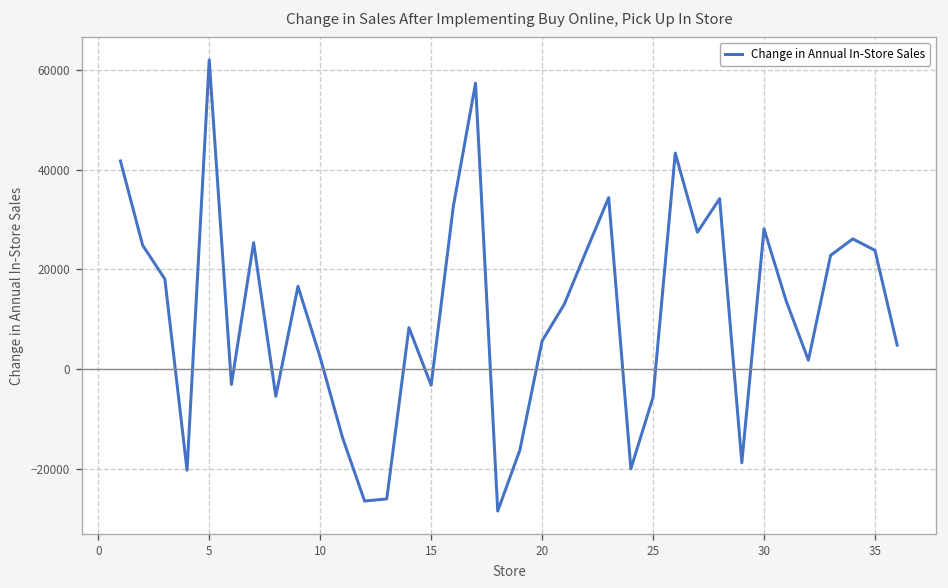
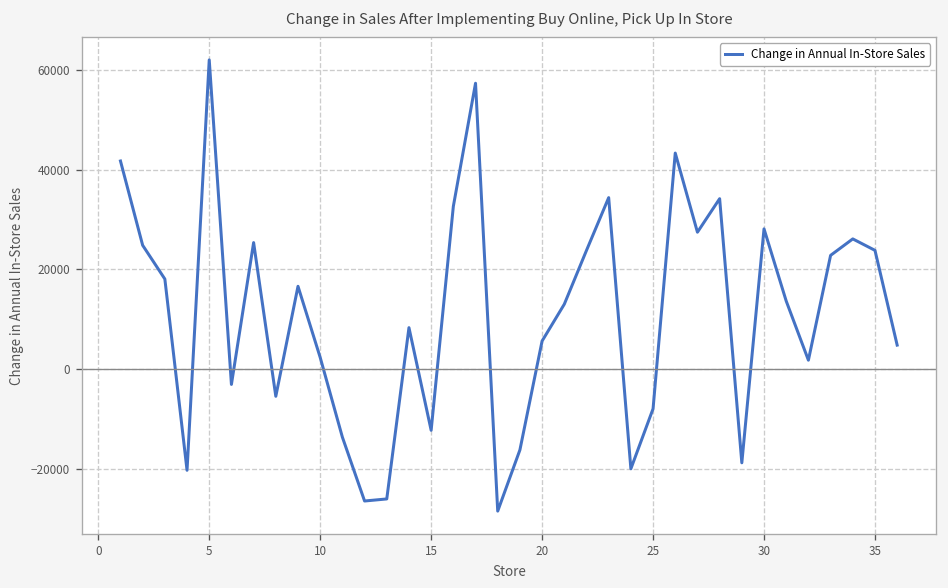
15: -3000 -> -12000
25: -6000 -> -8000
